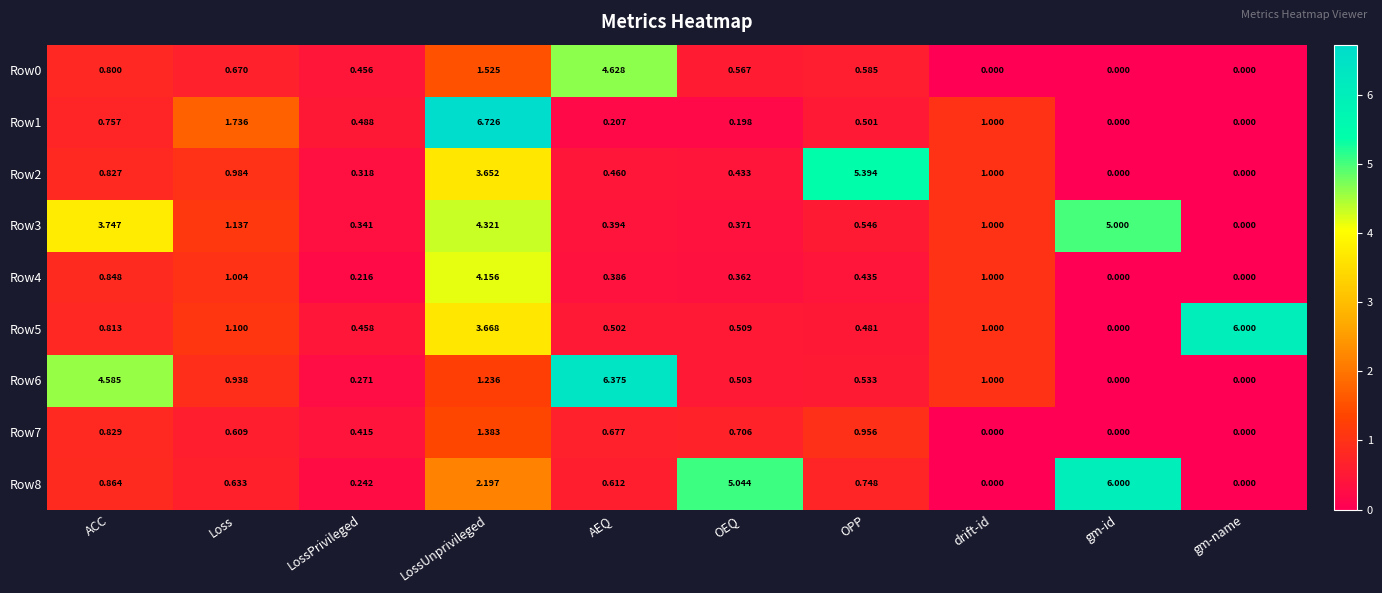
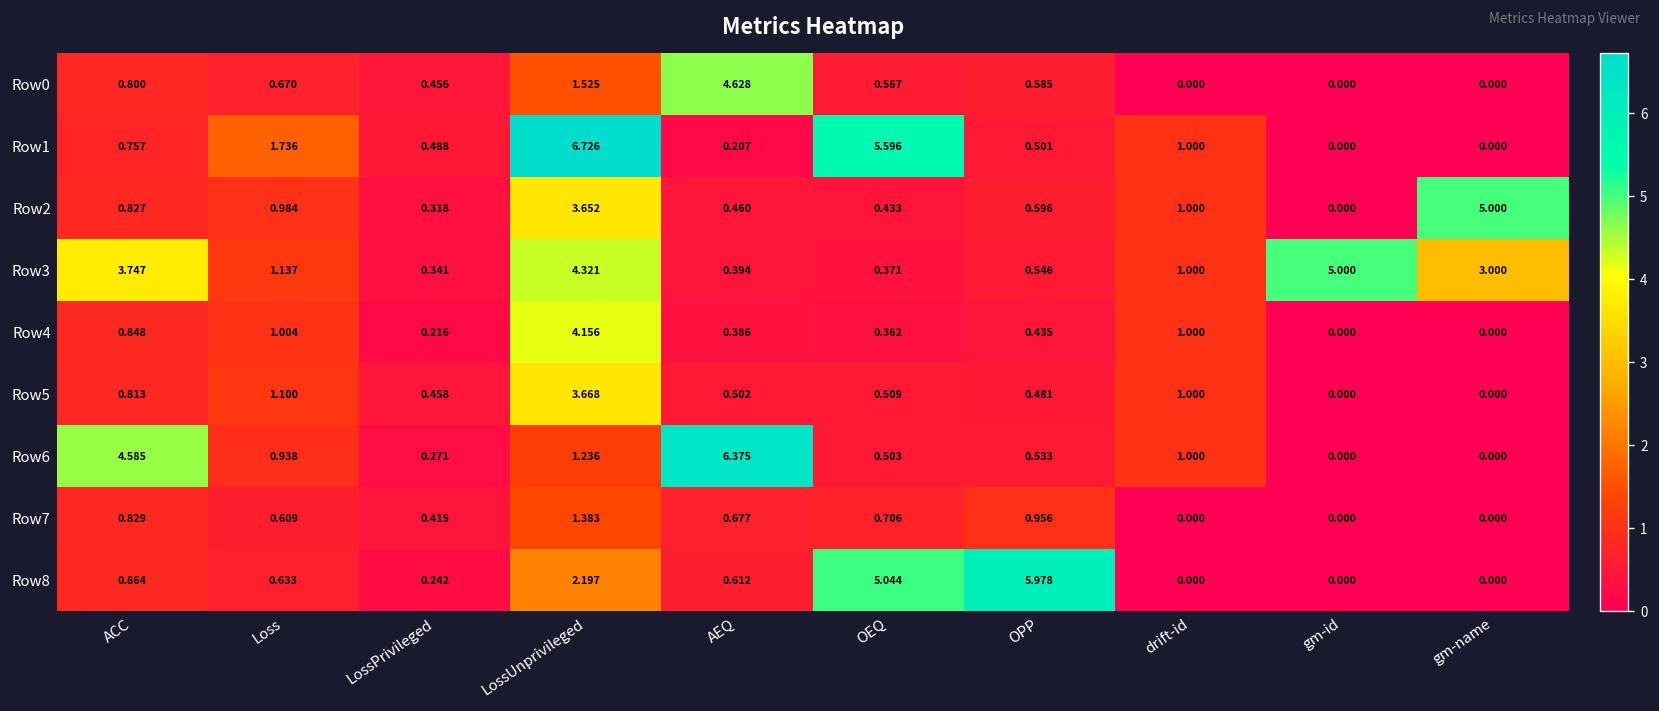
Row1, OEQ: 0.198 -> 5.596
Row2, OPP: 5.394 -> 0.596
Row2, gm-name: 0.000 -> 5.000
Row3, gm-name: 0.000 -> 3.000
Row5, gm-name: 6.000 -> 0.000
Row8, OPP: 0.748 -> 5.978
Row8, gm-id: 6.000 -> 0.000
